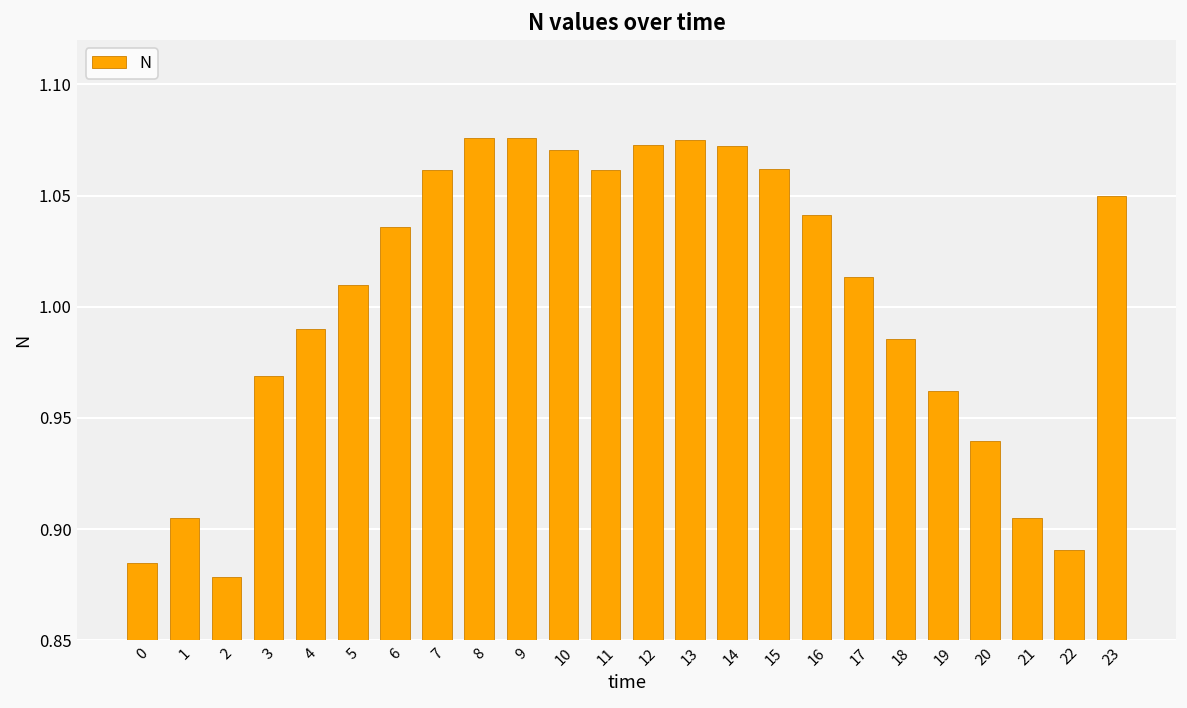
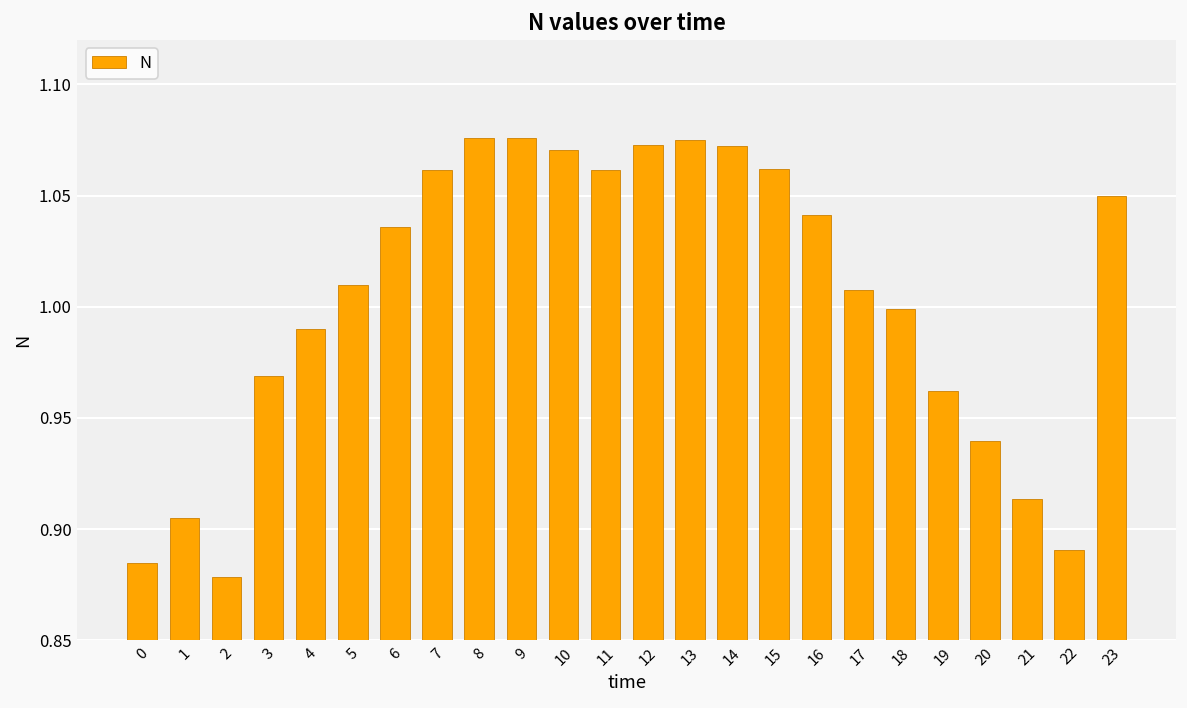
17: 1.014 -> 1.008
18: 0.986 -> 0.999
21: 0.905 -> 0.914
